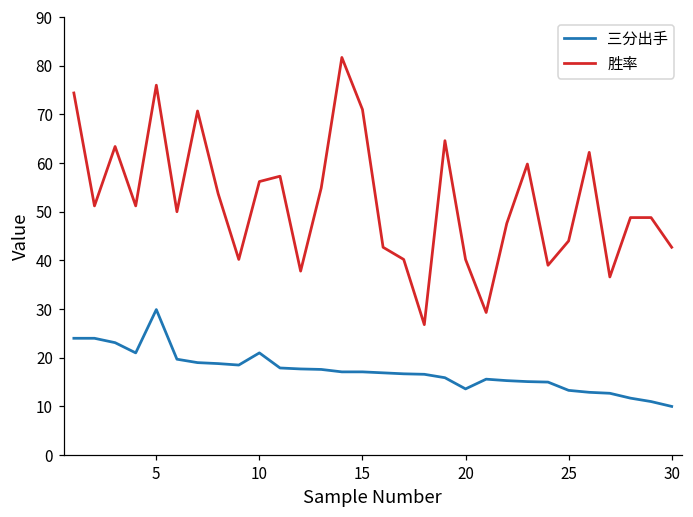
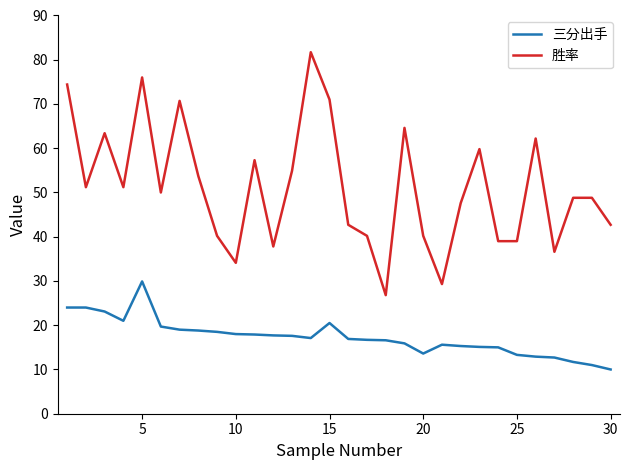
三分出手, 10: 21 -> 18
胜率, 10: 56 -> 34
三分出手, 15: 17 -> 21
胜率, 25: 44 -> 39
